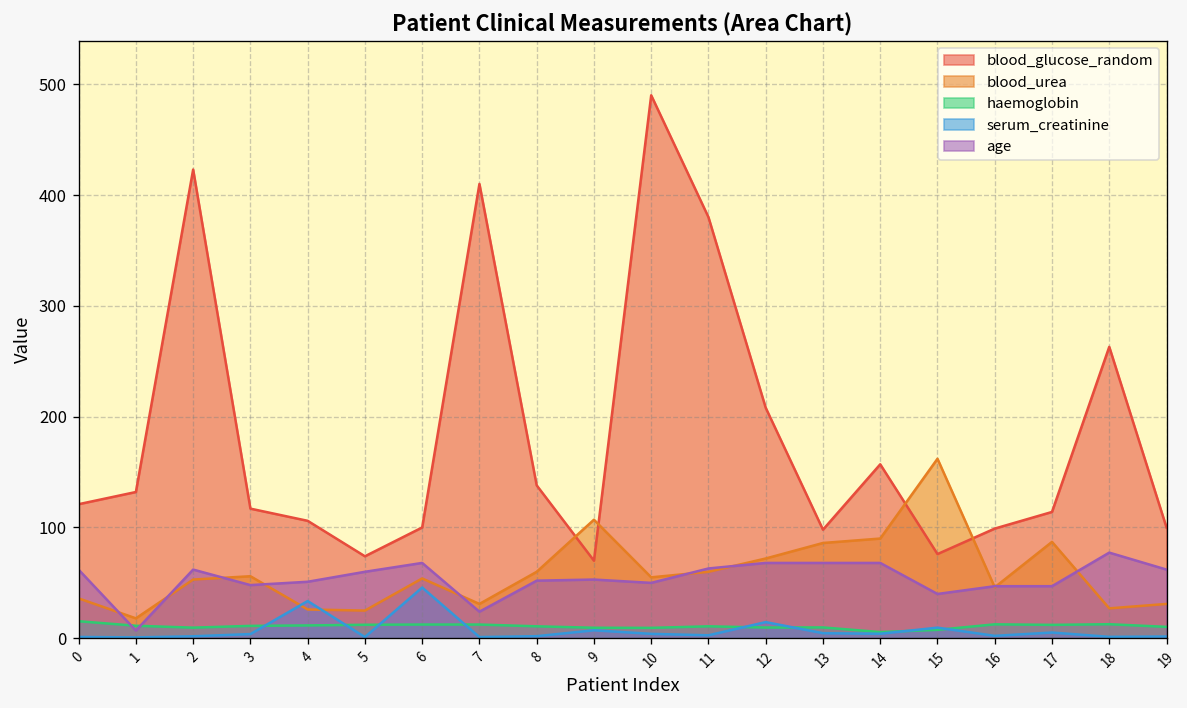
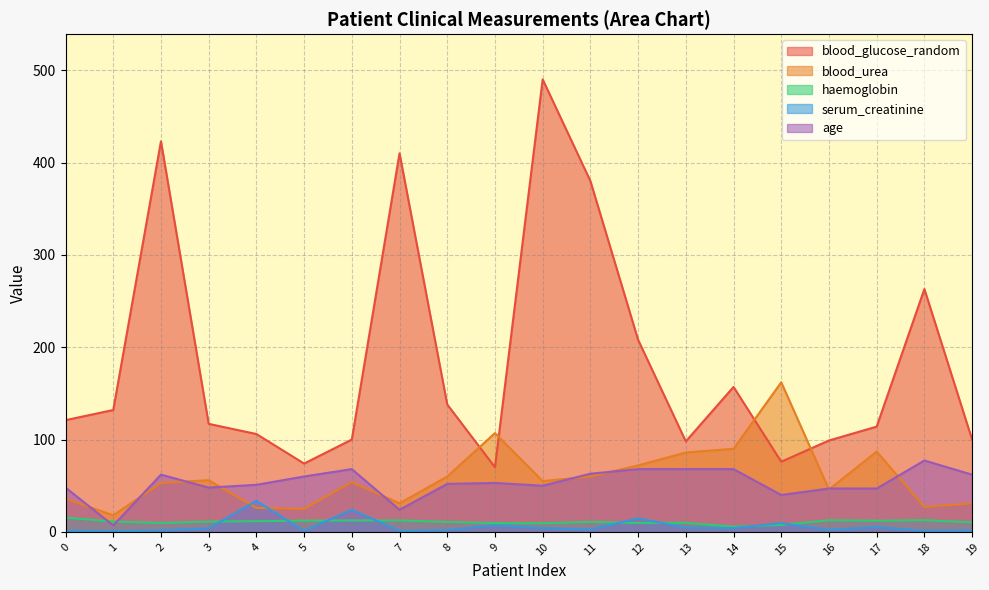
age, 0: 60 -> 50
serum_creatinine, 6: 50 -> 20
